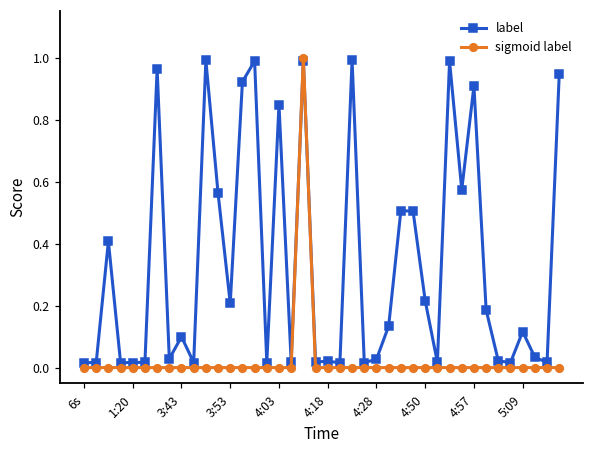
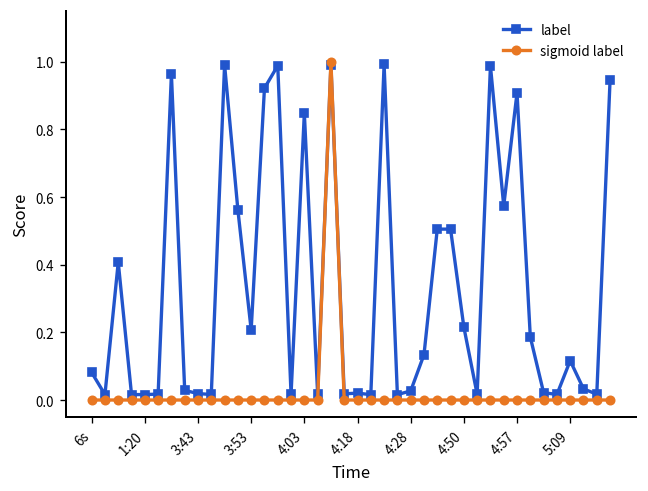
label, 6s: 0.02 -> 0.08
label, 3:43: 0.10 -> 0.02
